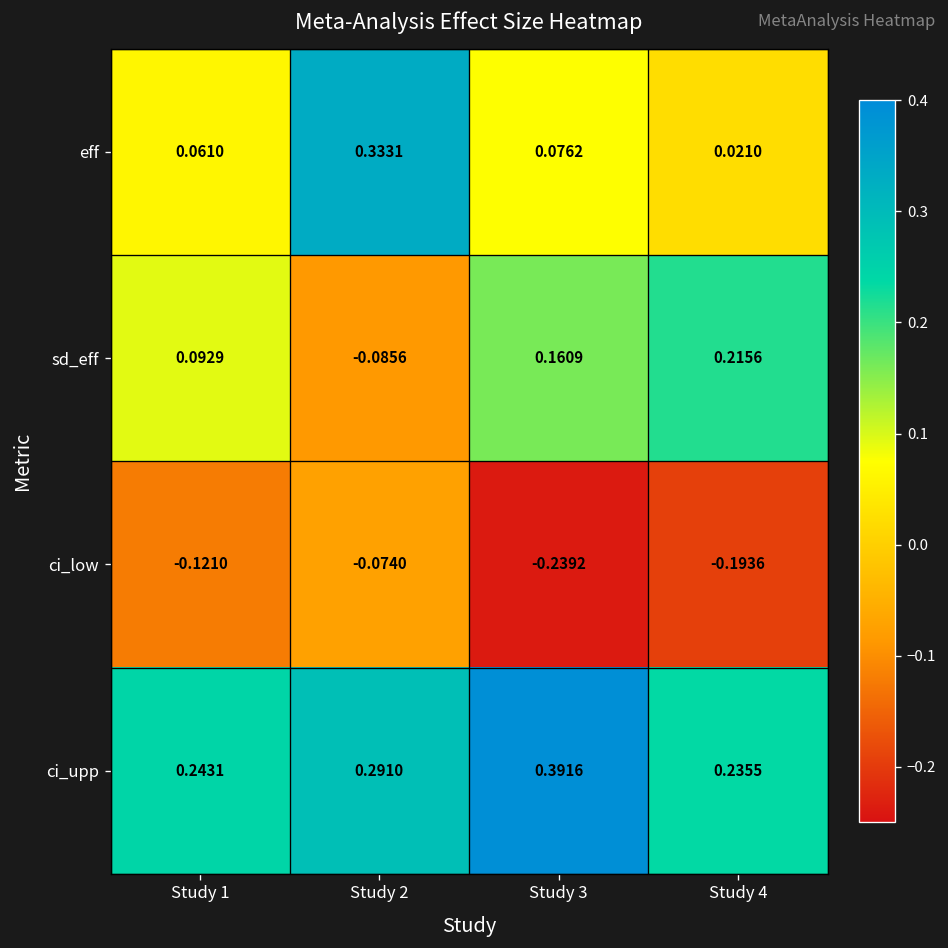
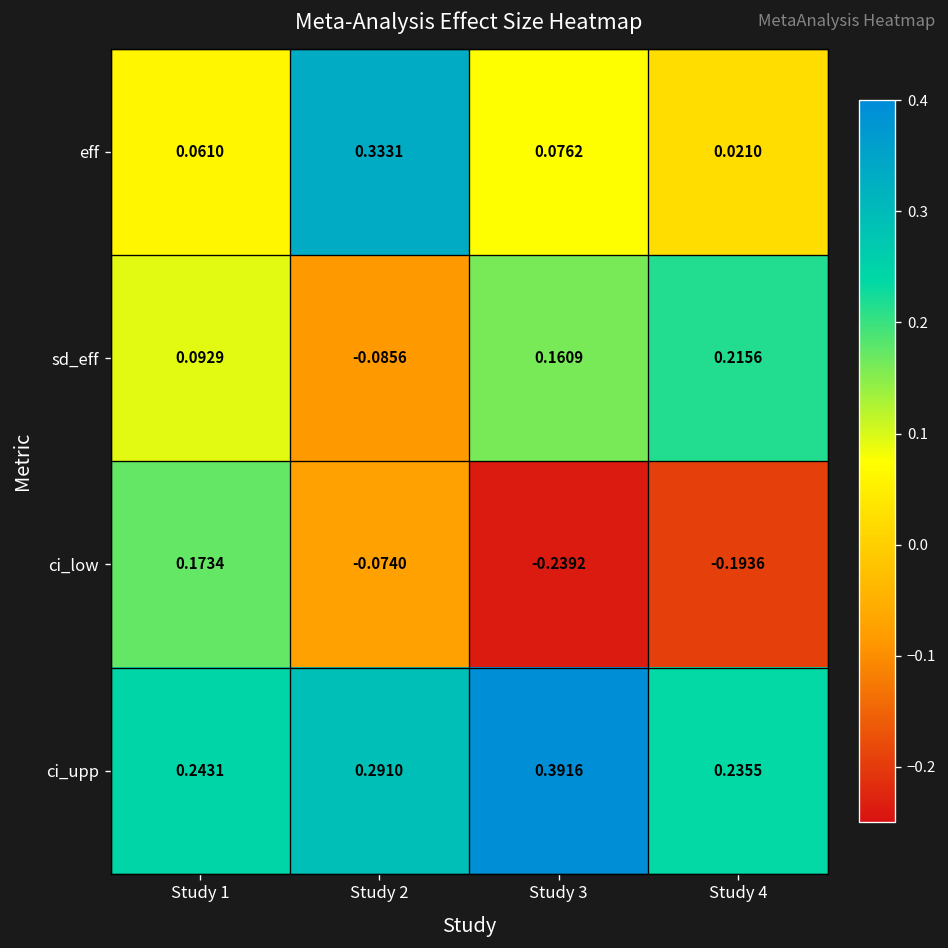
ci_low, Study 1: -0.1210 -> 0.1734
